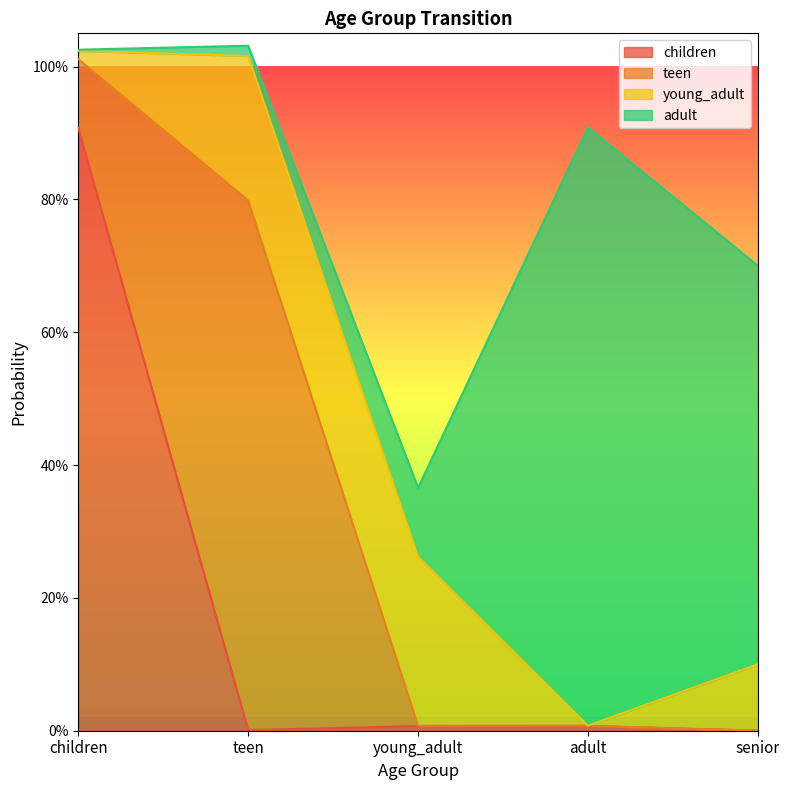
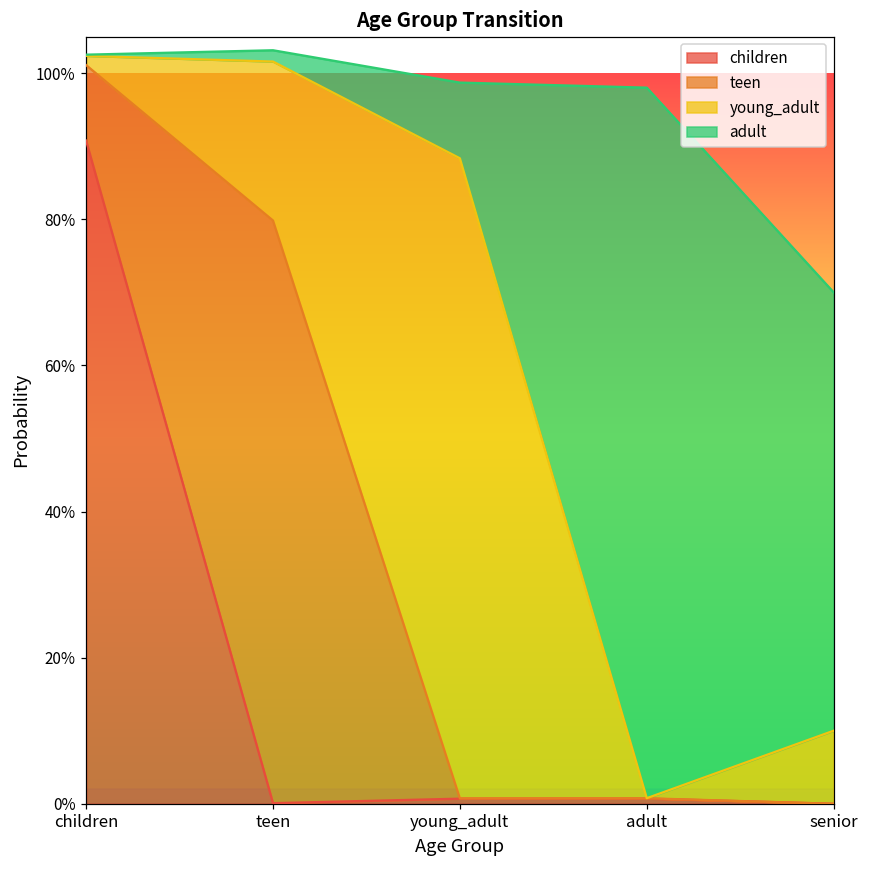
young_adult, young_adult: 25% -> 88%
adult, adult: 90% -> 97%
